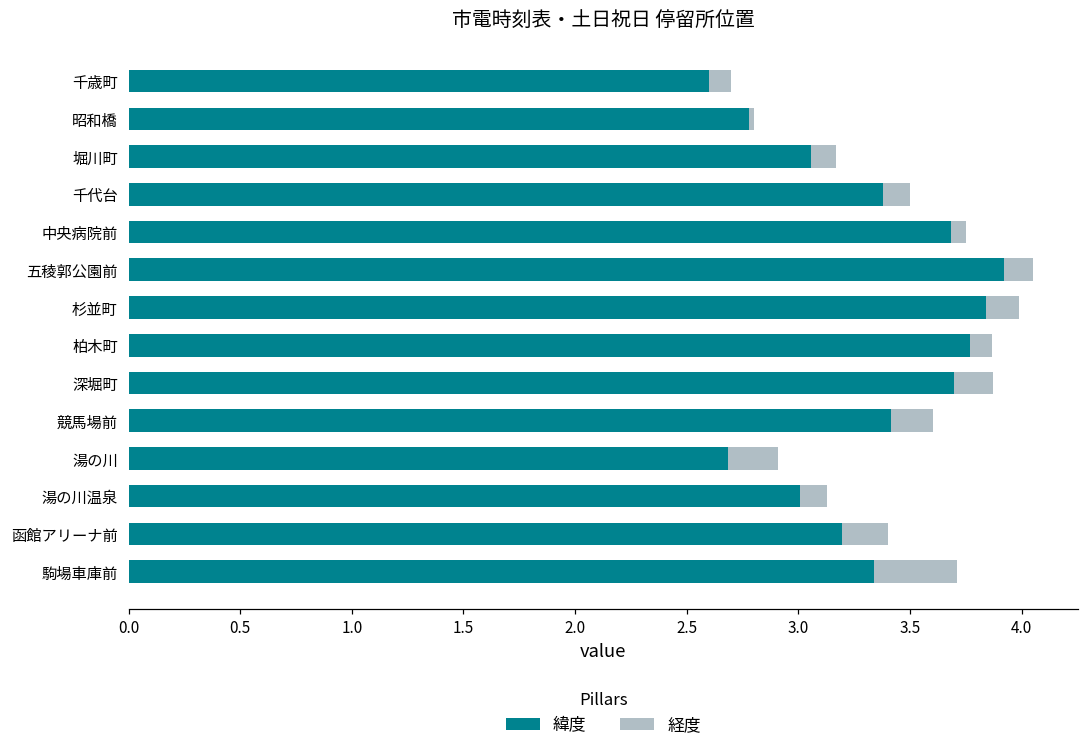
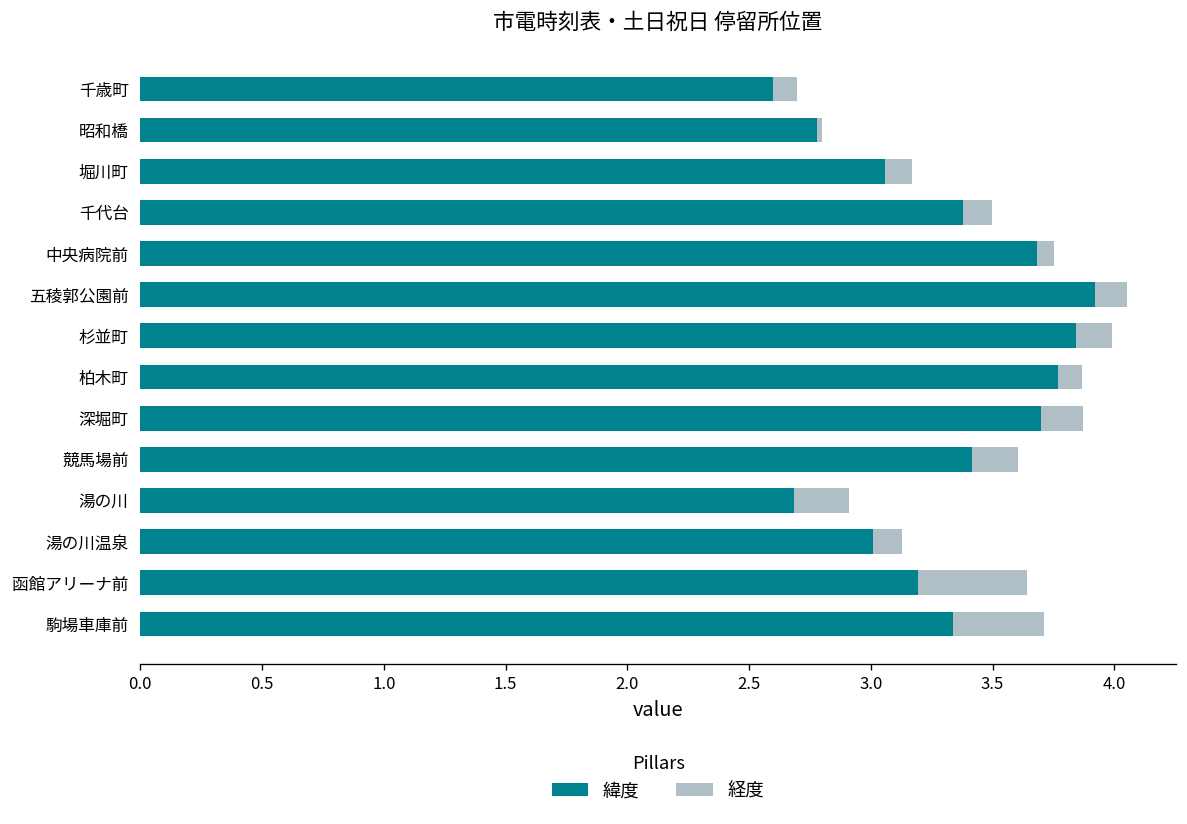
経度, 函館アリーナ前: 0.21 -> 0.45
